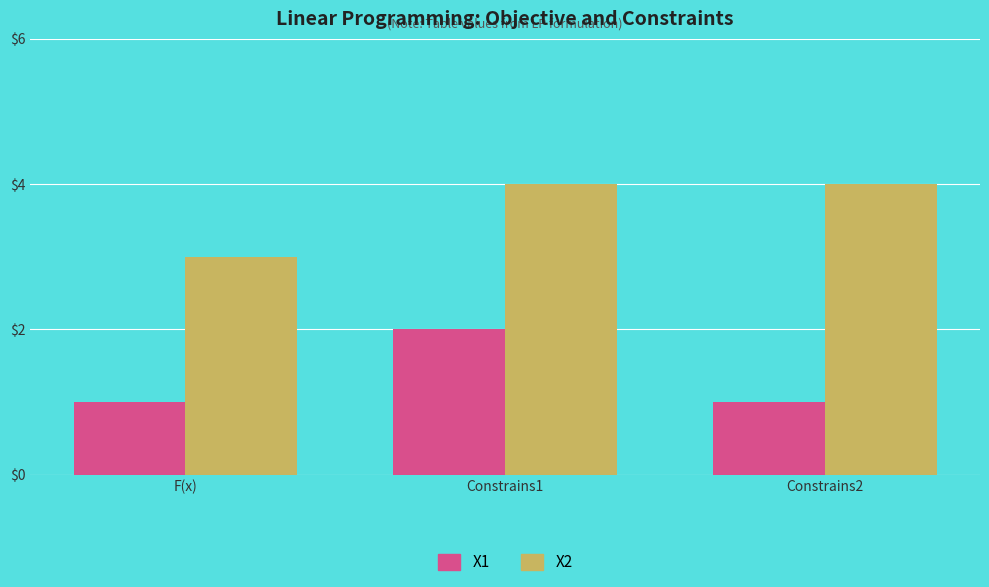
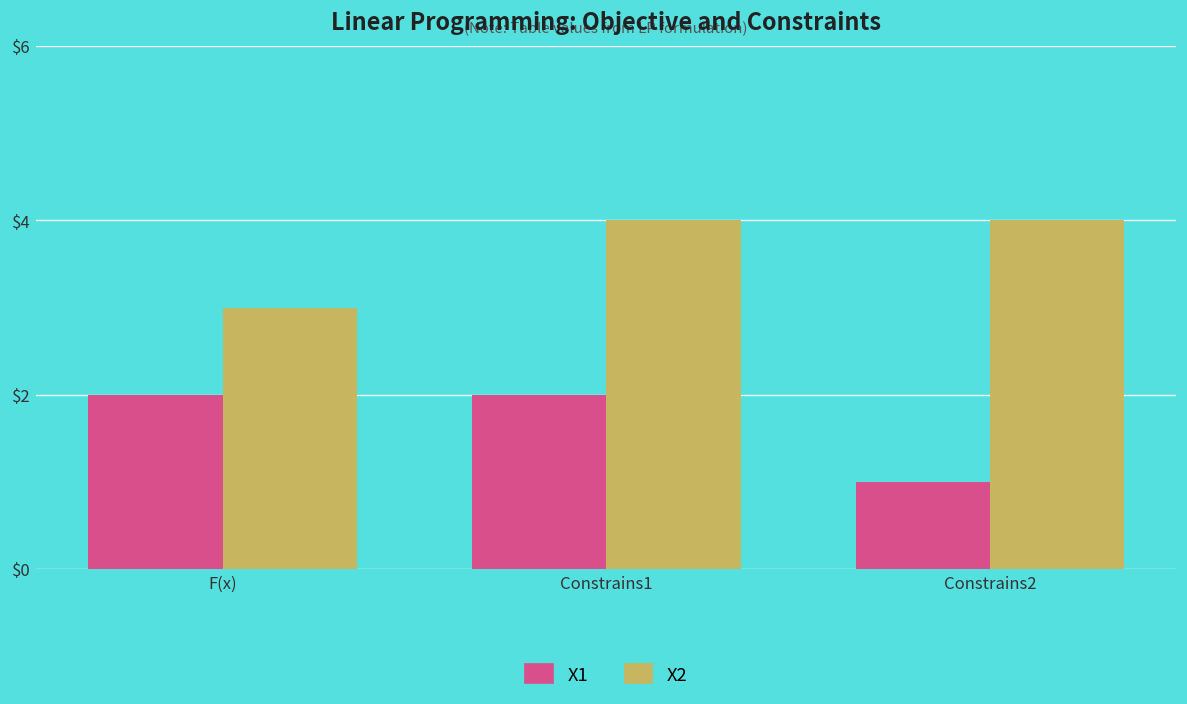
X1, F(x): $1 -> $2
